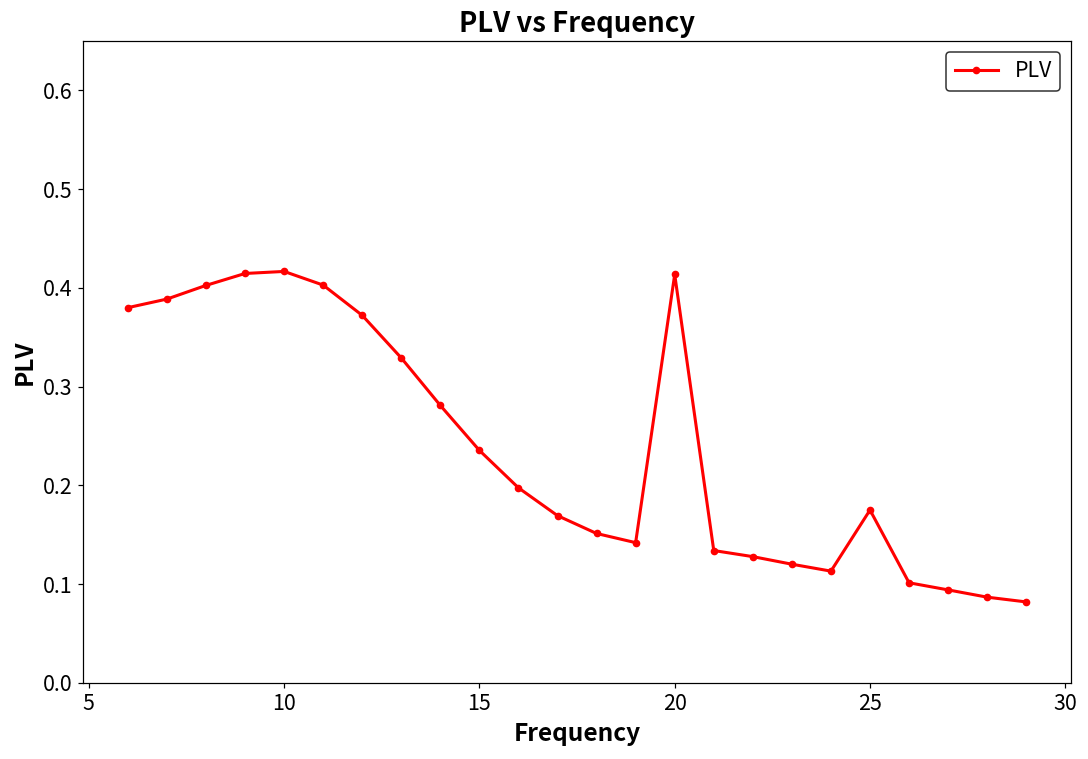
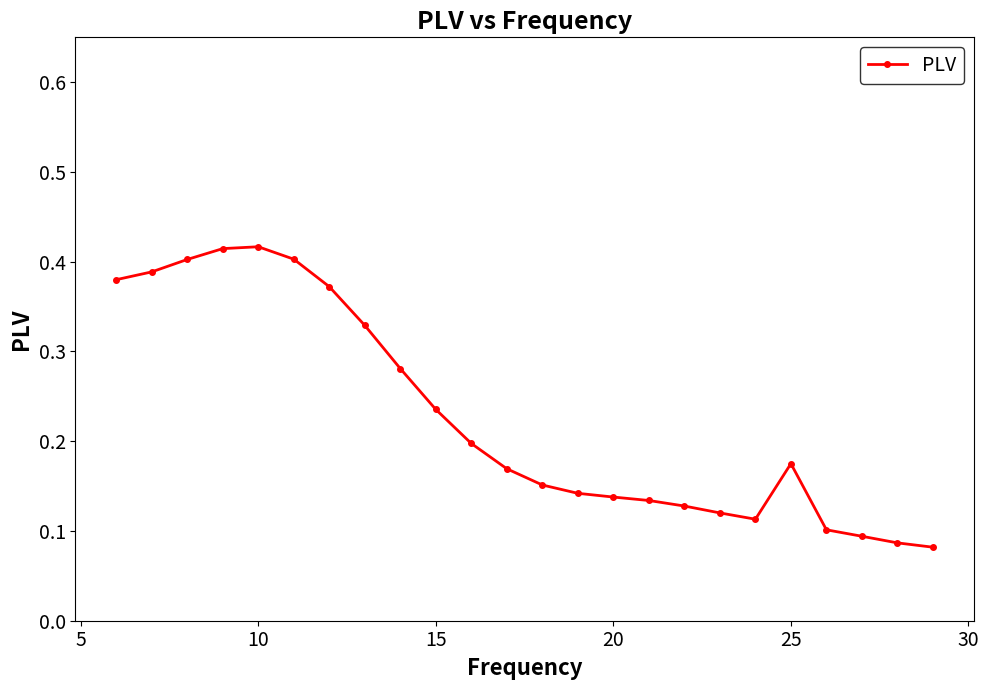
20: 0.41 -> 0.14
